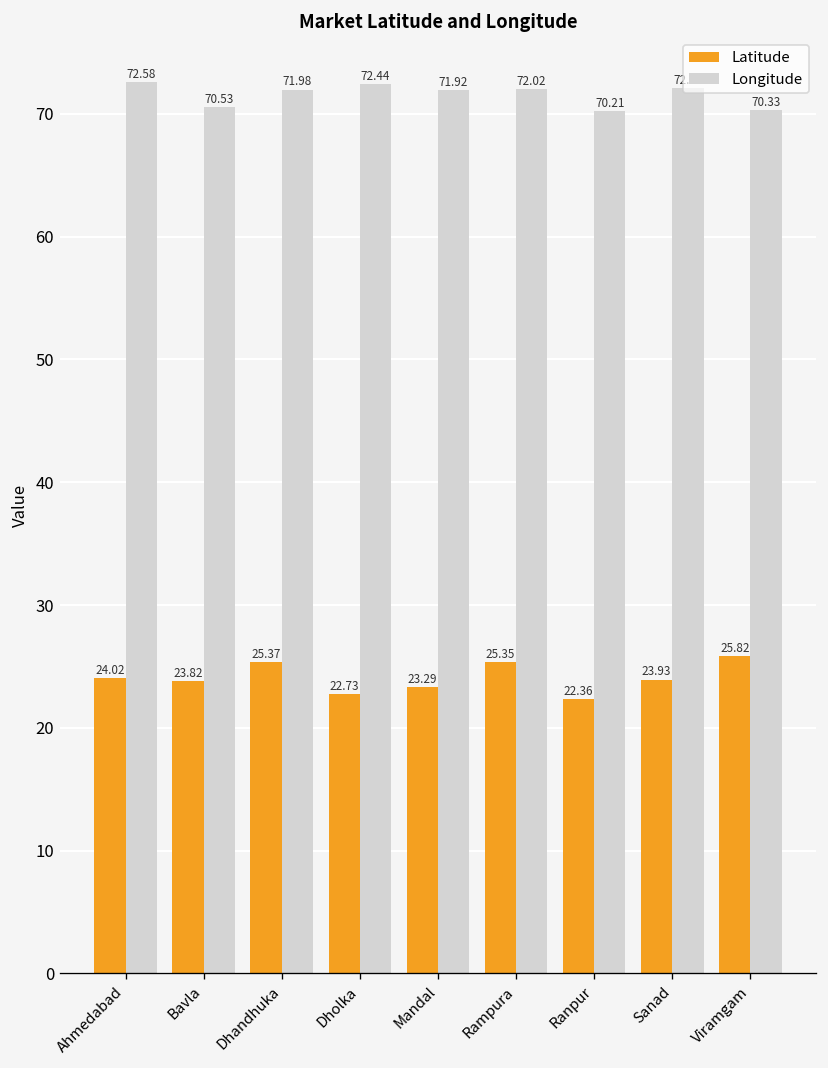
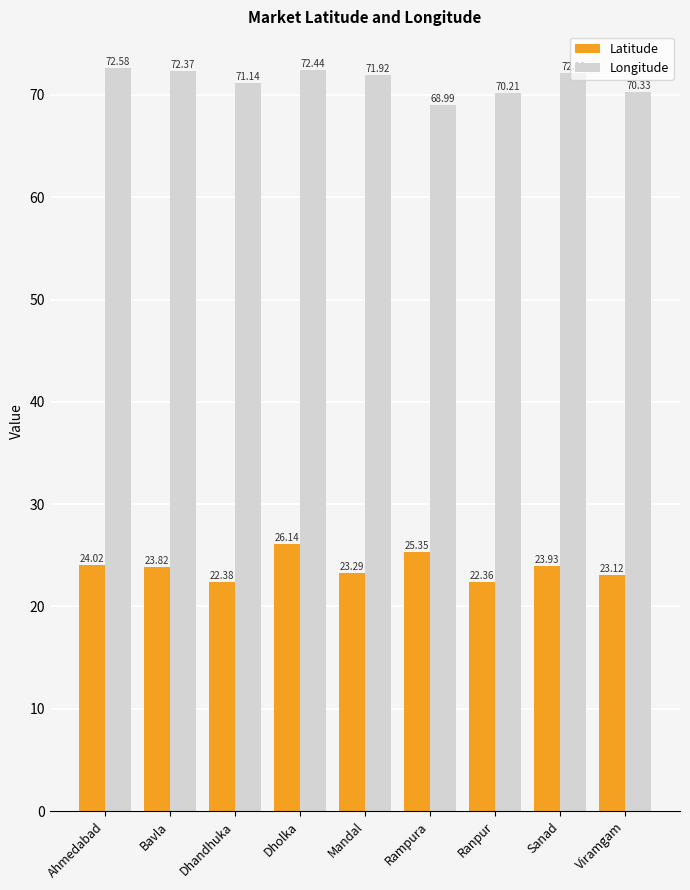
Longitude, Bavla: 70.53 -> 72.37
Latitude, Dhandhuka: 25.37 -> 22.38
Longitude, Dhandhuka: 71.98 -> 71.14
Latitude, Dholka: 22.73 -> 26.14
Longitude, Rampura: 72.02 -> 68.99
Latitude, Viramgam: 25.82 -> 23.12
